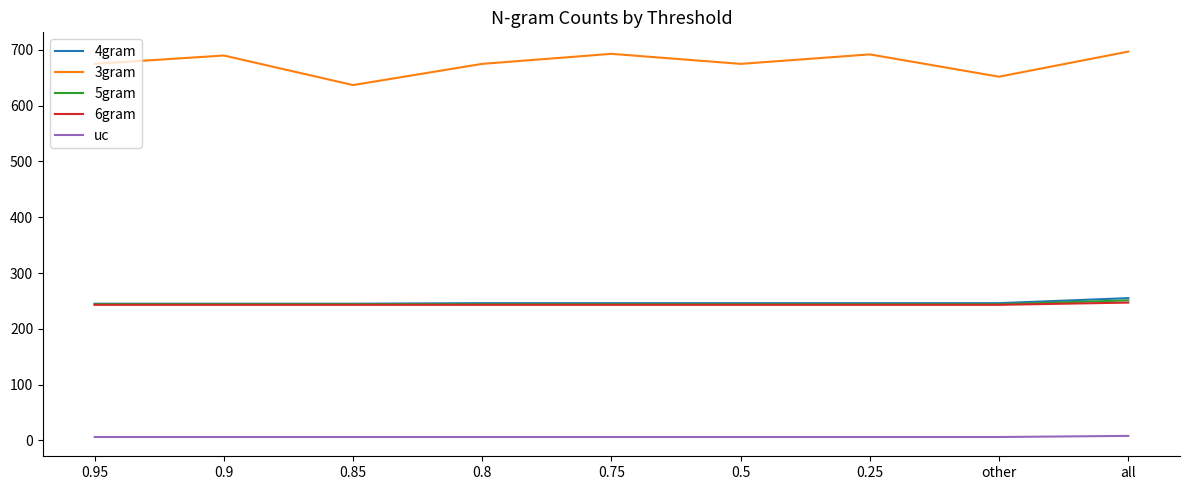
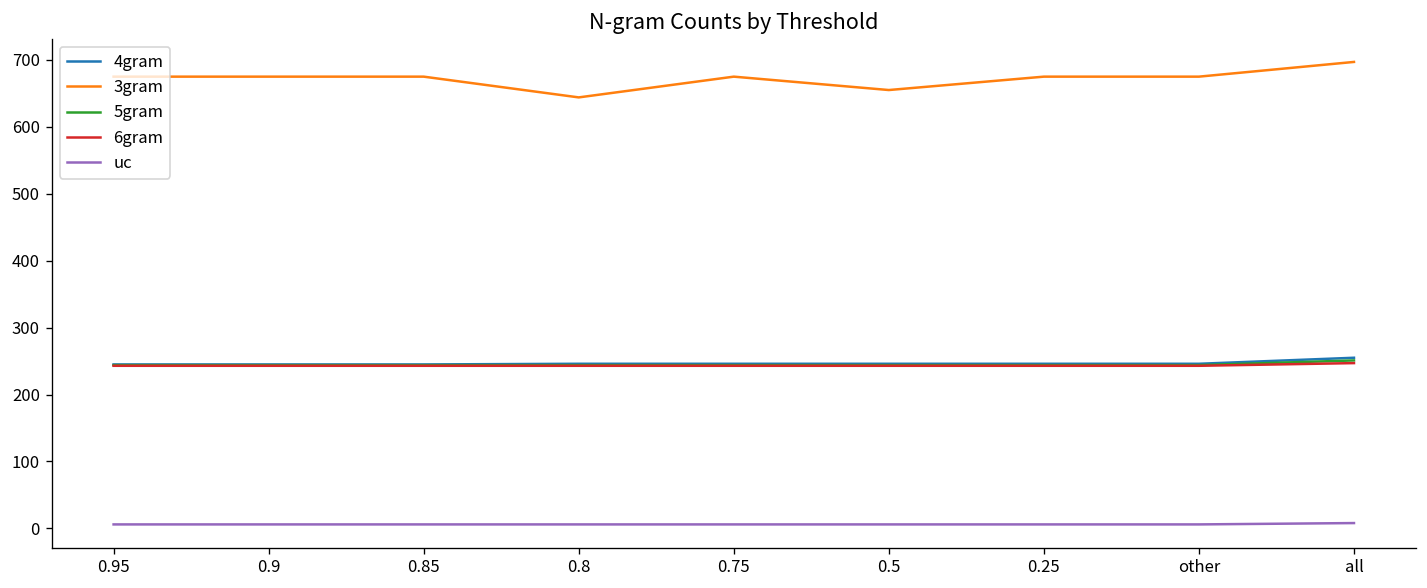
3gram, 0.9: 690 -> 680
3gram, 0.85: 640 -> 680
3gram, 0.8: 680 -> 640
3gram, 0.75: 690 -> 680
3gram, 0.5: 680 -> 660
3gram, 0.25: 690 -> 680
3gram, other: 650 -> 680
